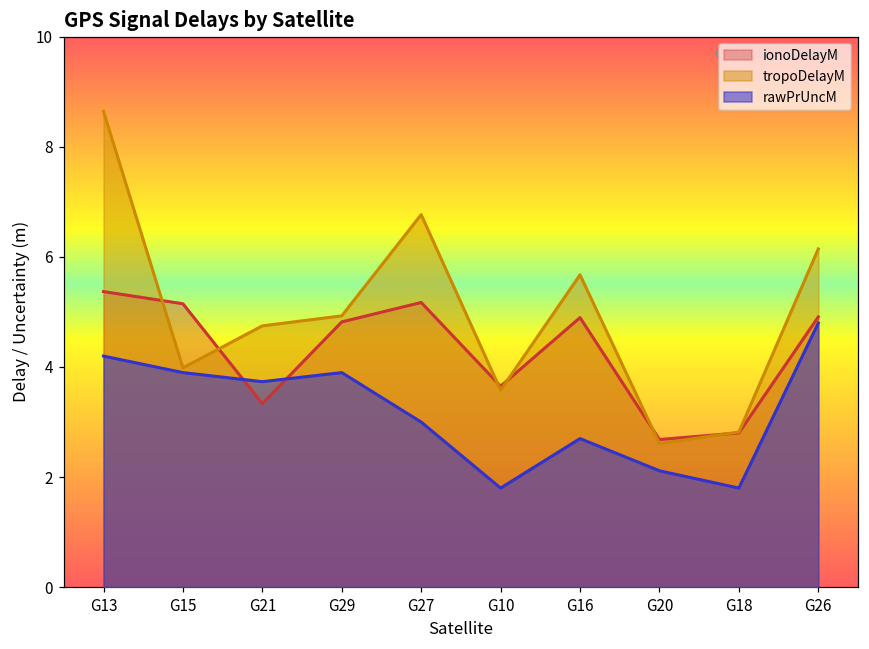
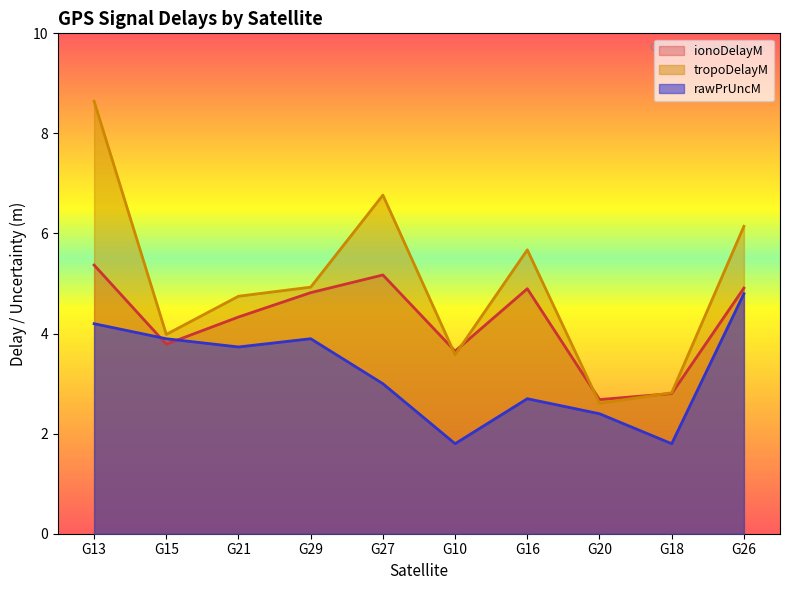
ionoDelayM, G15: 5.1 -> 3.8
ionoDelayM, G21: 3.3 -> 4.3
rawPrUncM, G20: 2.1 -> 2.4
